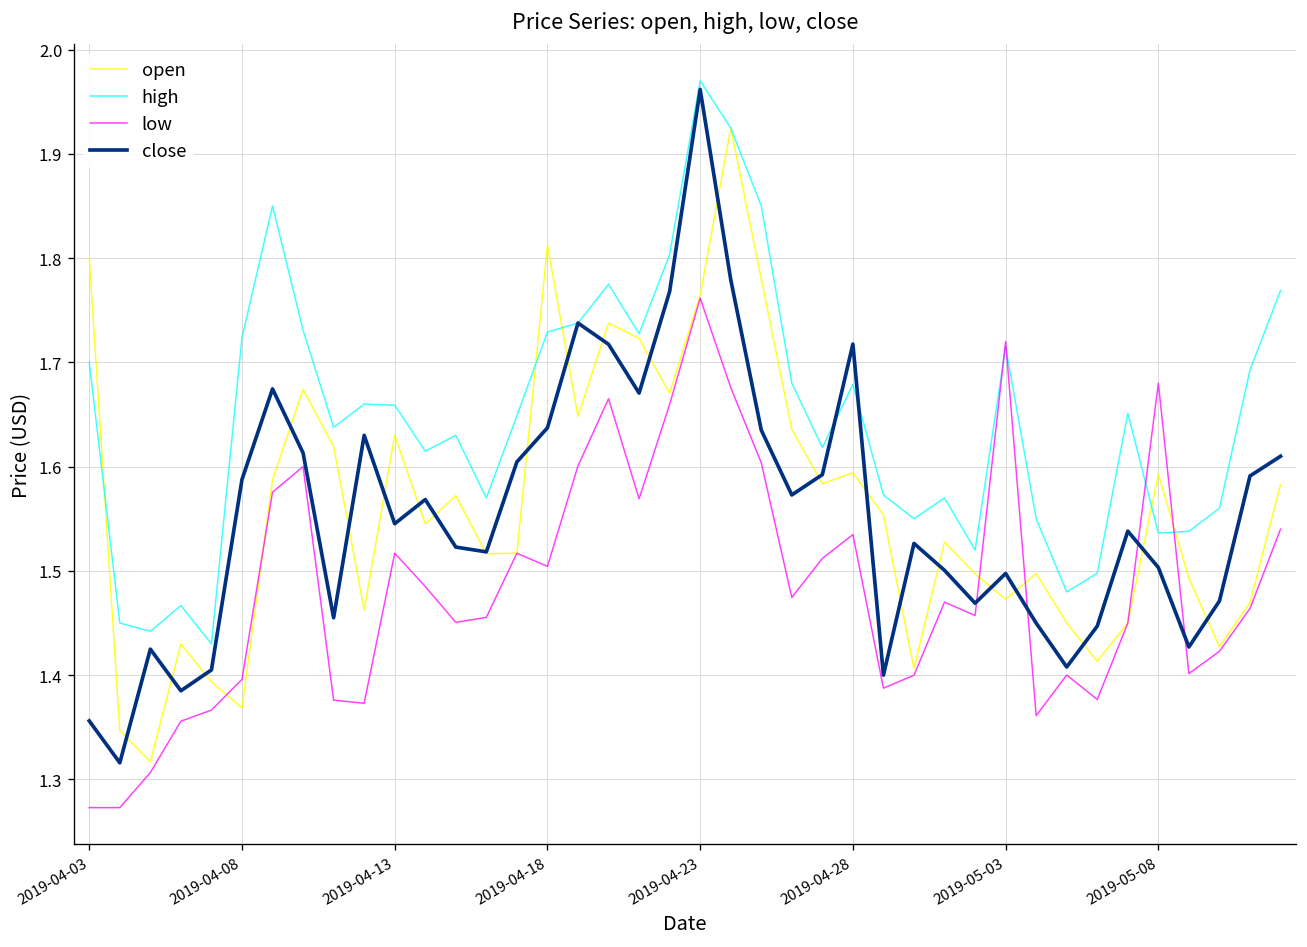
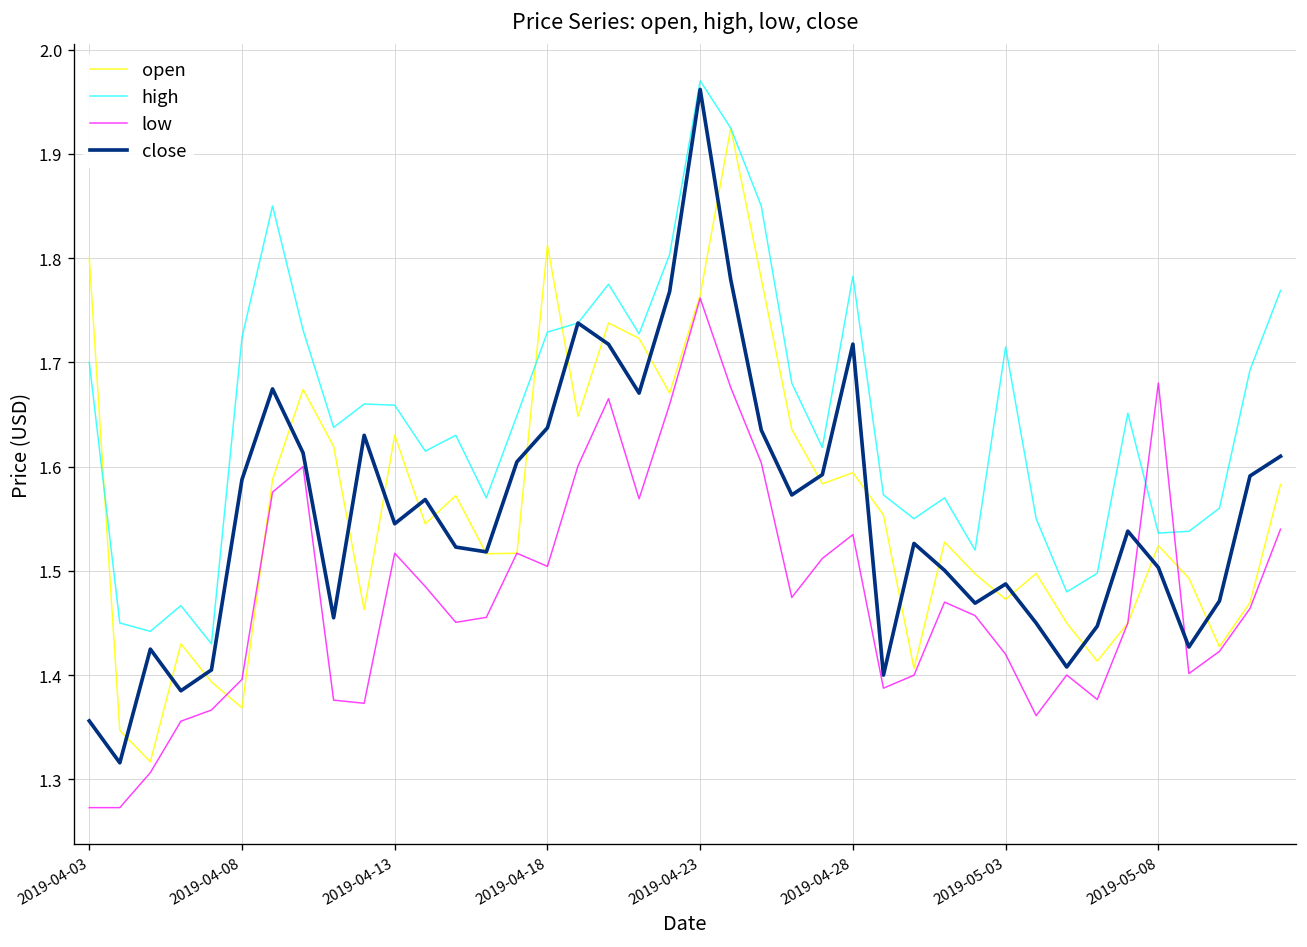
high, 2019-04-28: 1.68 -> 1.78
low, 2019-05-03: 1.72 -> 1.42
close, 2019-05-03: 1.50 -> 1.49
open, 2019-05-08: 1.59 -> 1.52
